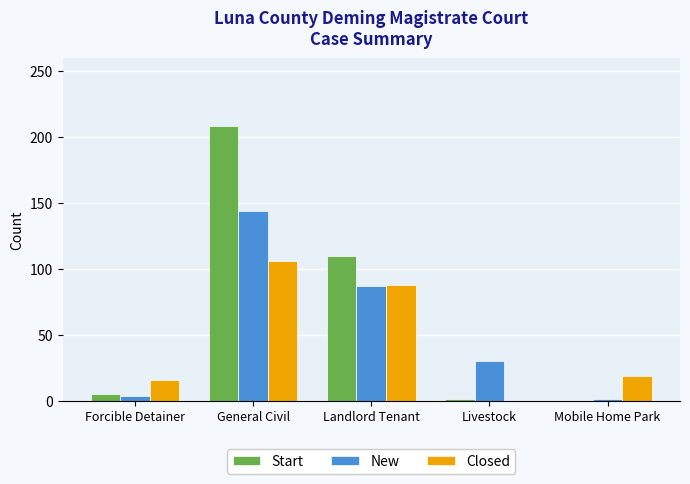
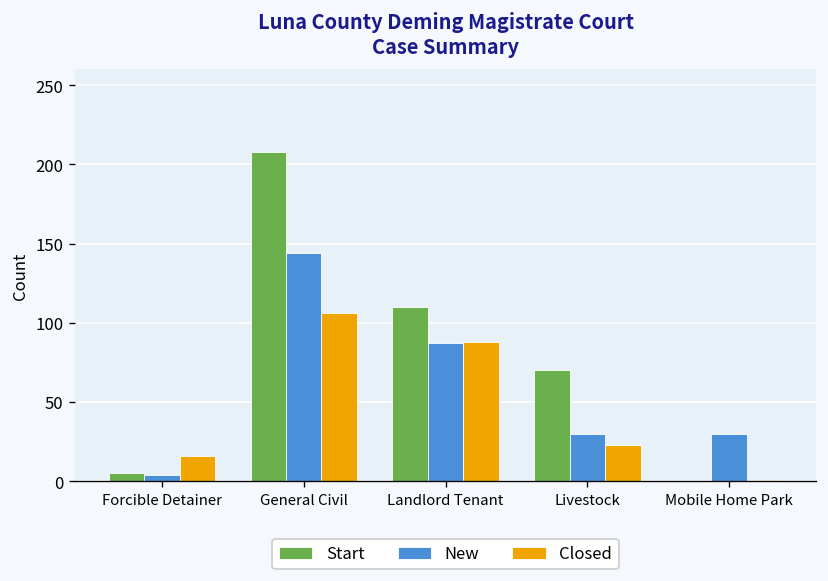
Start, Livestock: 1 -> 70
Closed, Livestock: 0 -> 23
New, Mobile Home Park: 1 -> 30
Closed, Mobile Home Park: 19 -> 1
